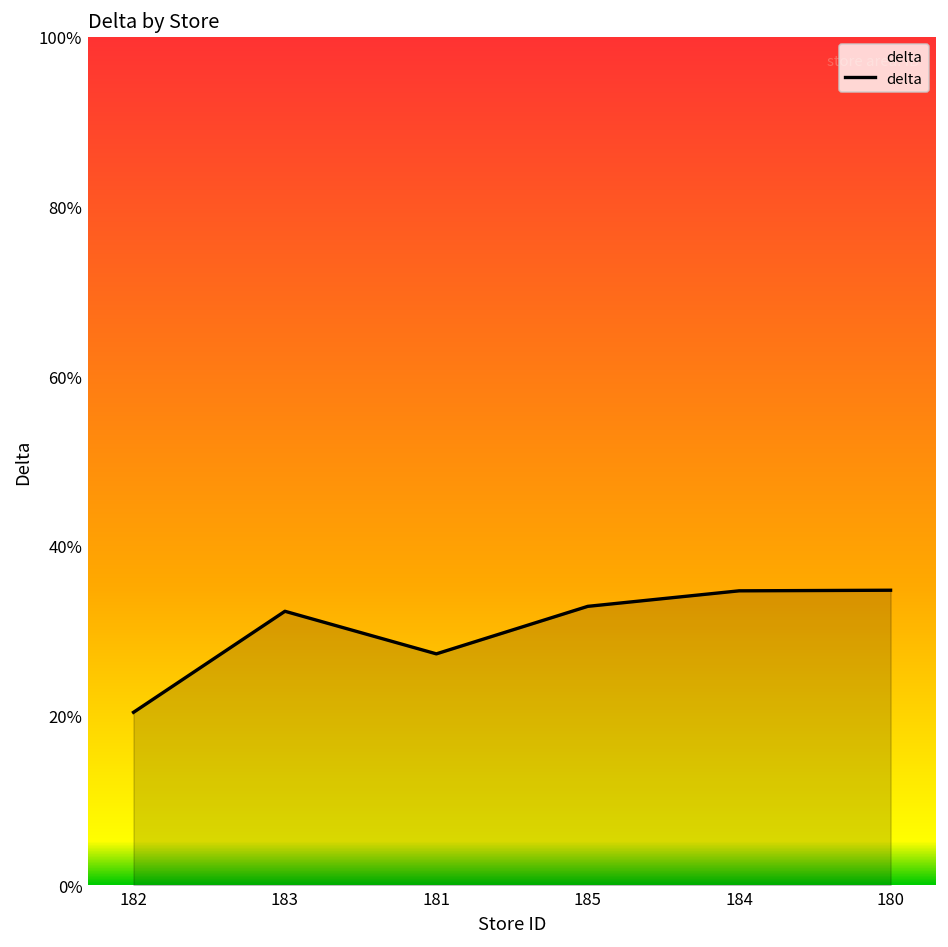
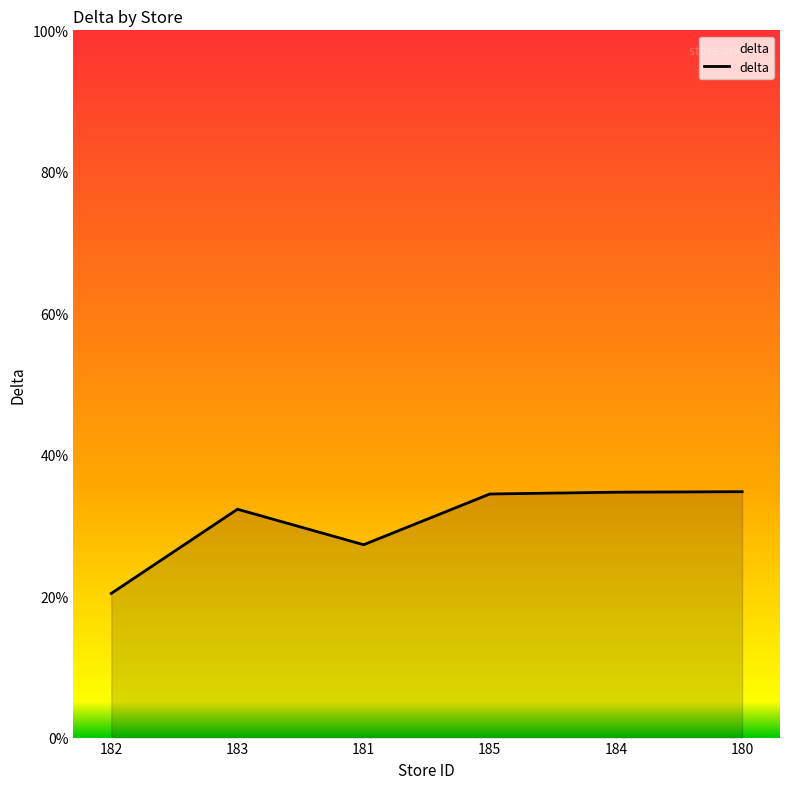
185: 33% -> 34%
